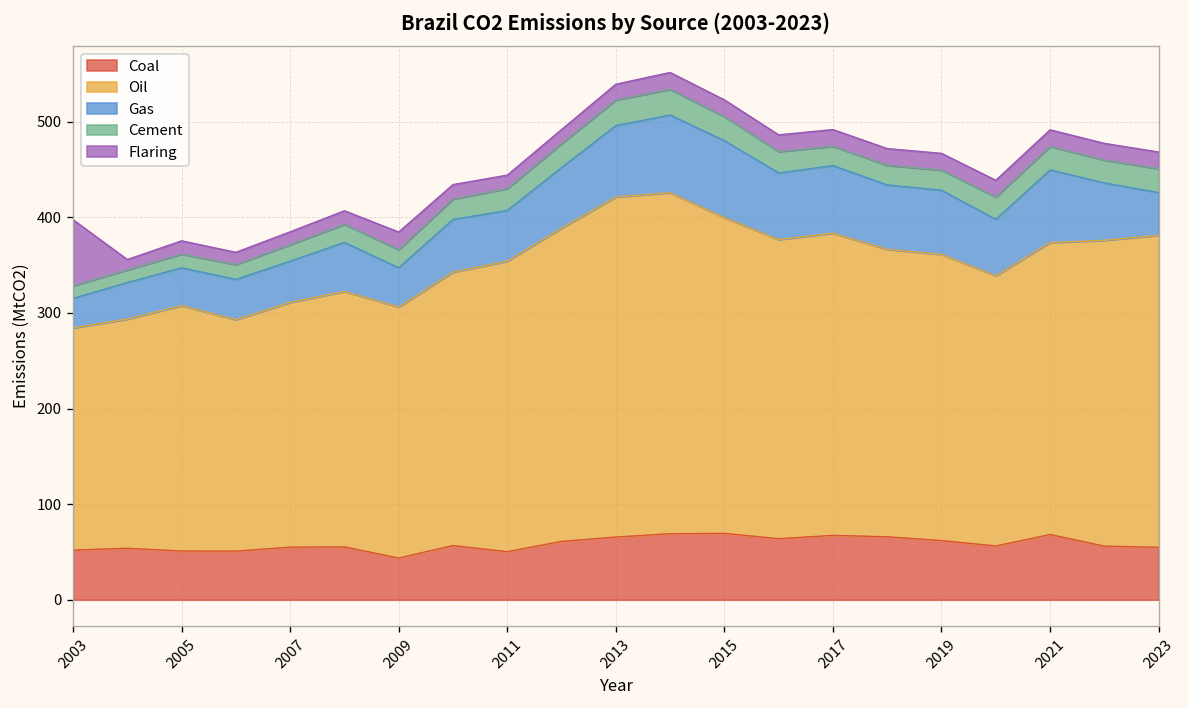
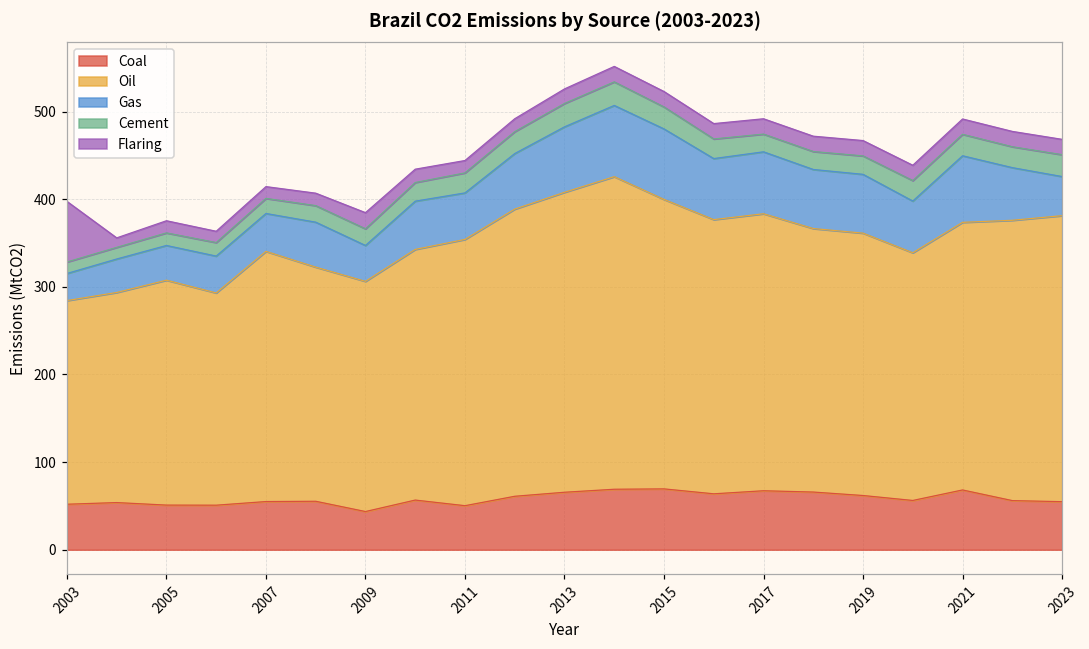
Oil, 2007: 260 -> 290
Oil, 2013: 360 -> 340
